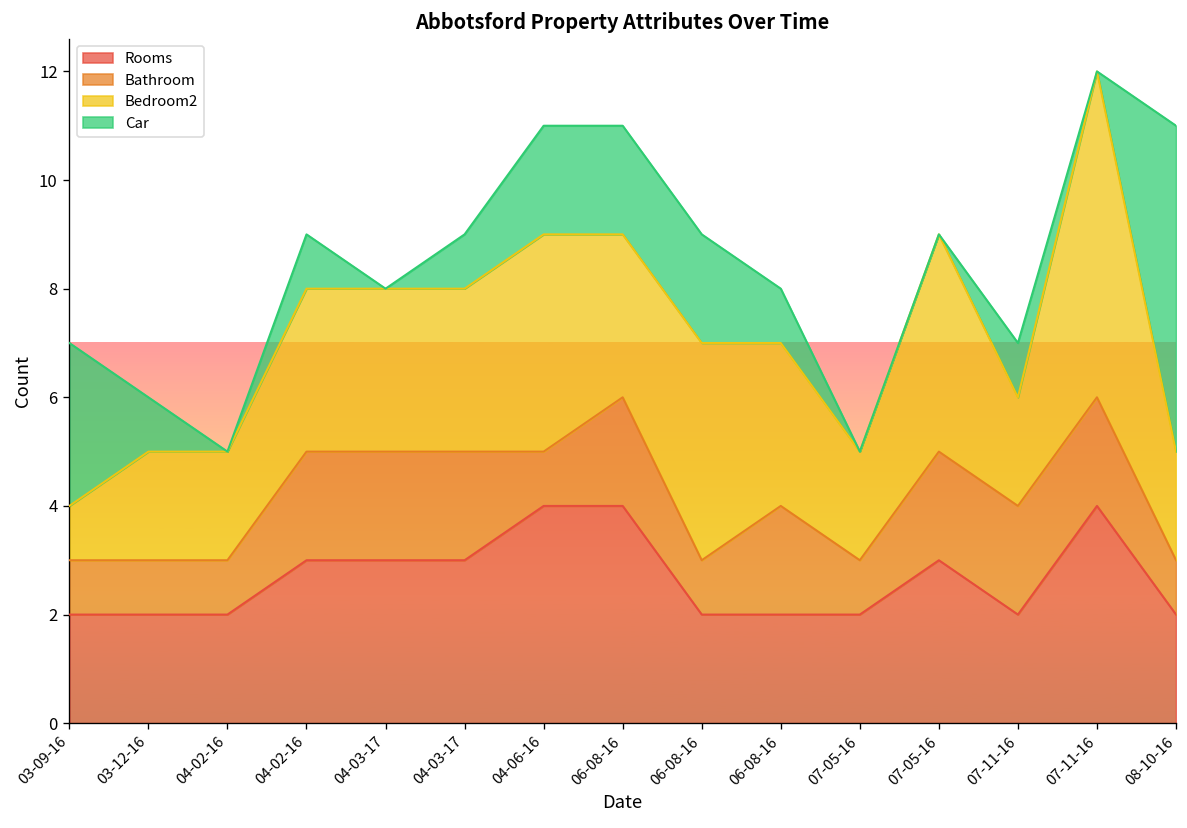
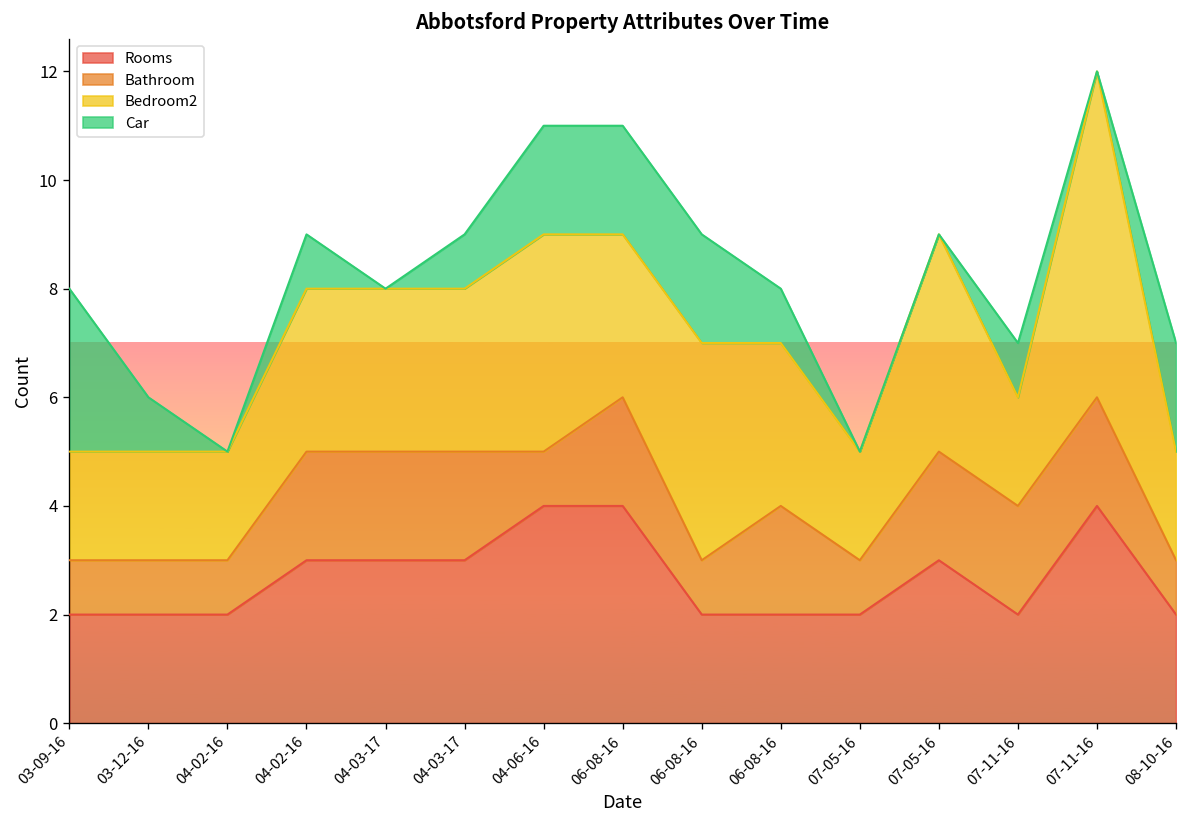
Bedroom2, 03-09-16: 1 -> 2
Car, 08-10-16: 6 -> 2
